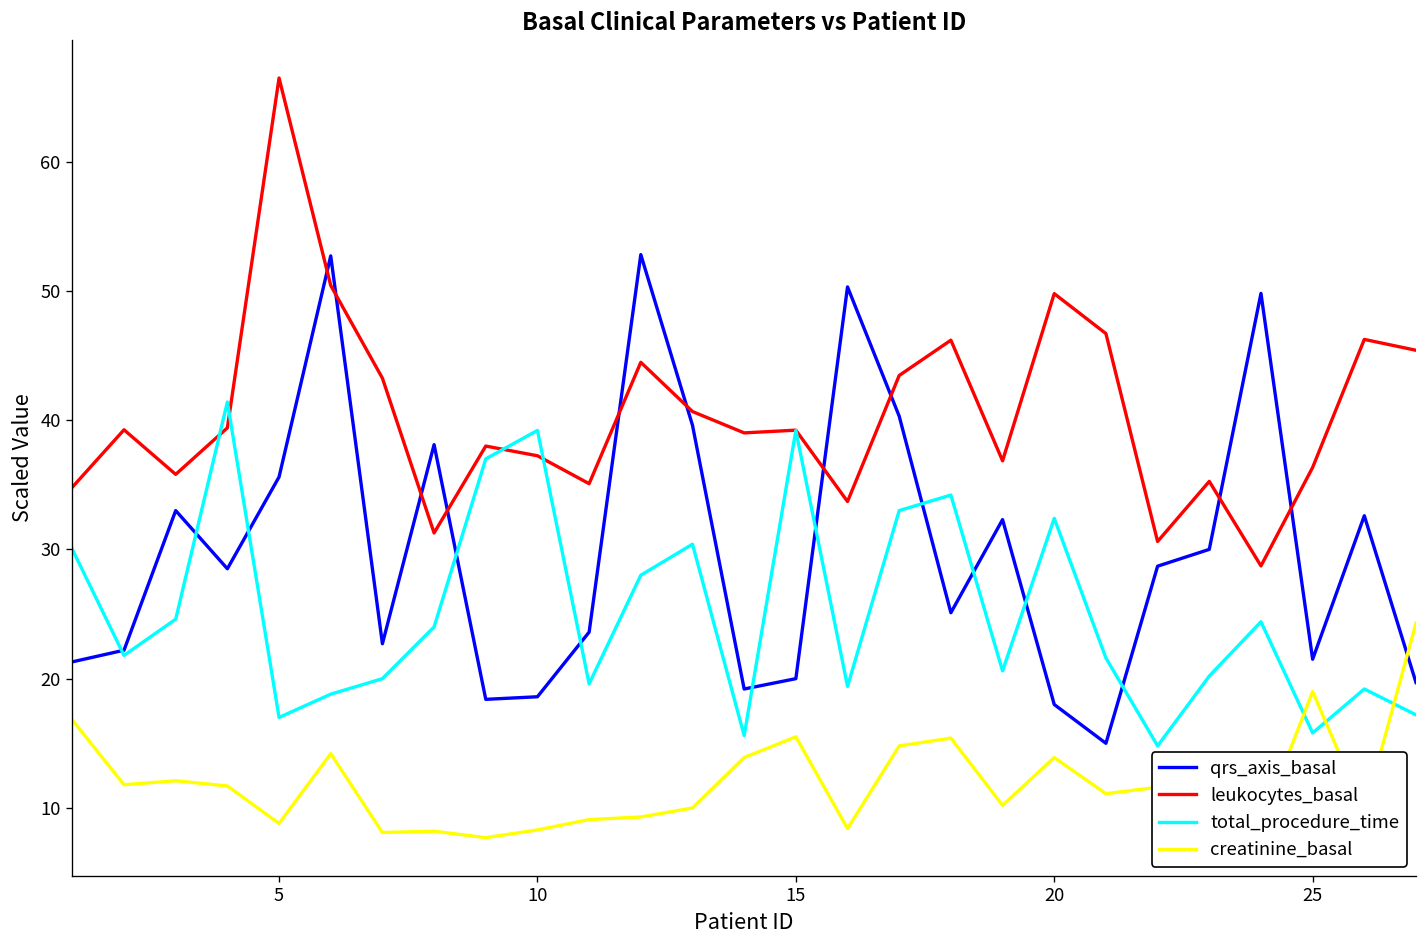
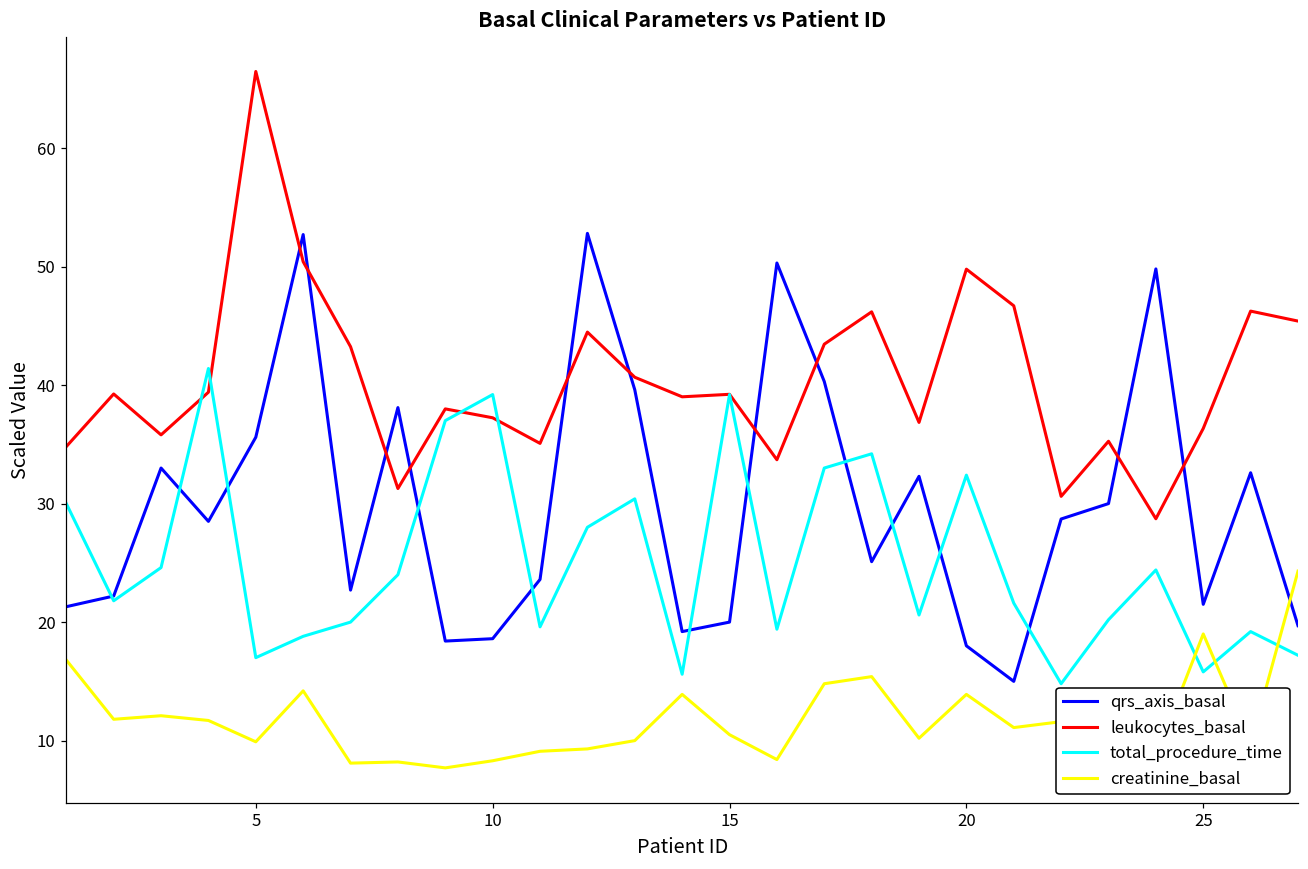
creatinine_basal, 5: 8.8 -> 9.9
creatinine_basal, 15: 15.5 -> 10.5
